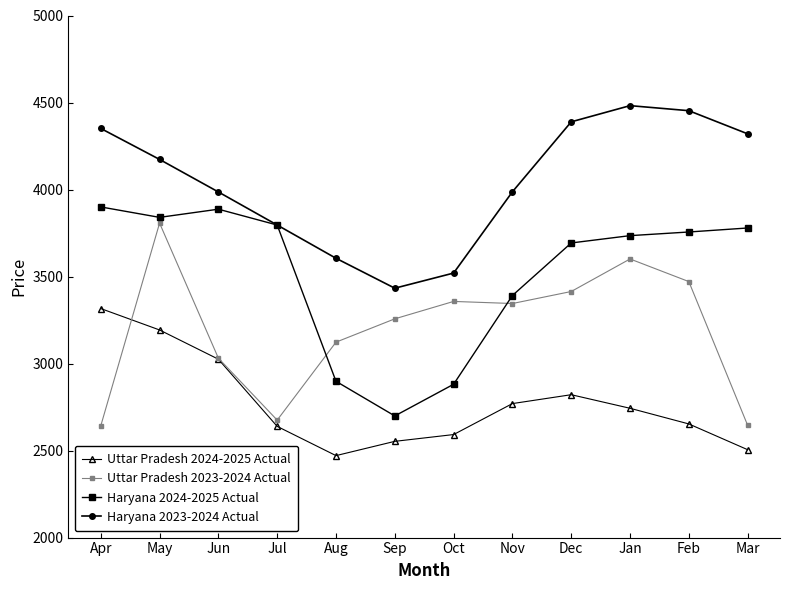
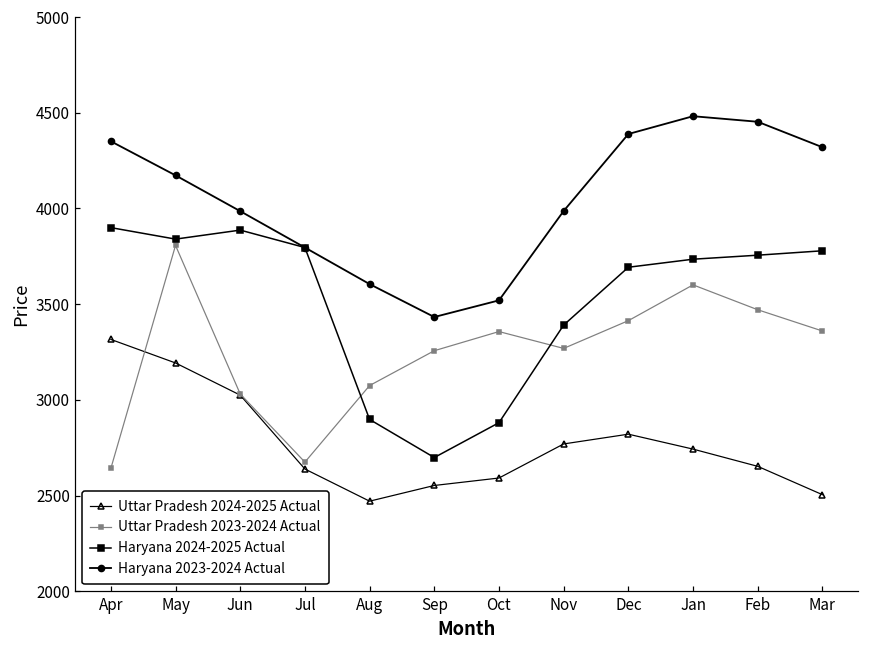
Uttar Pradesh 2023-2024 Actual, Aug: 3120 -> 3080
Uttar Pradesh 2023-2024 Actual, Nov: 3350 -> 3270
Uttar Pradesh 2023-2024 Actual, Mar: 2650 -> 3360
